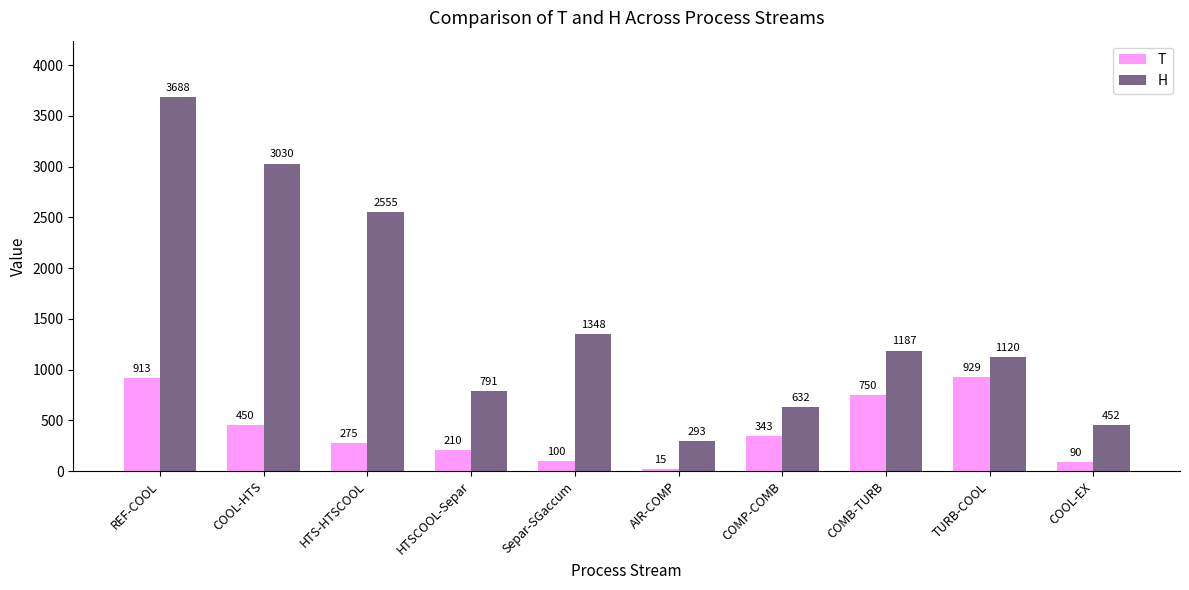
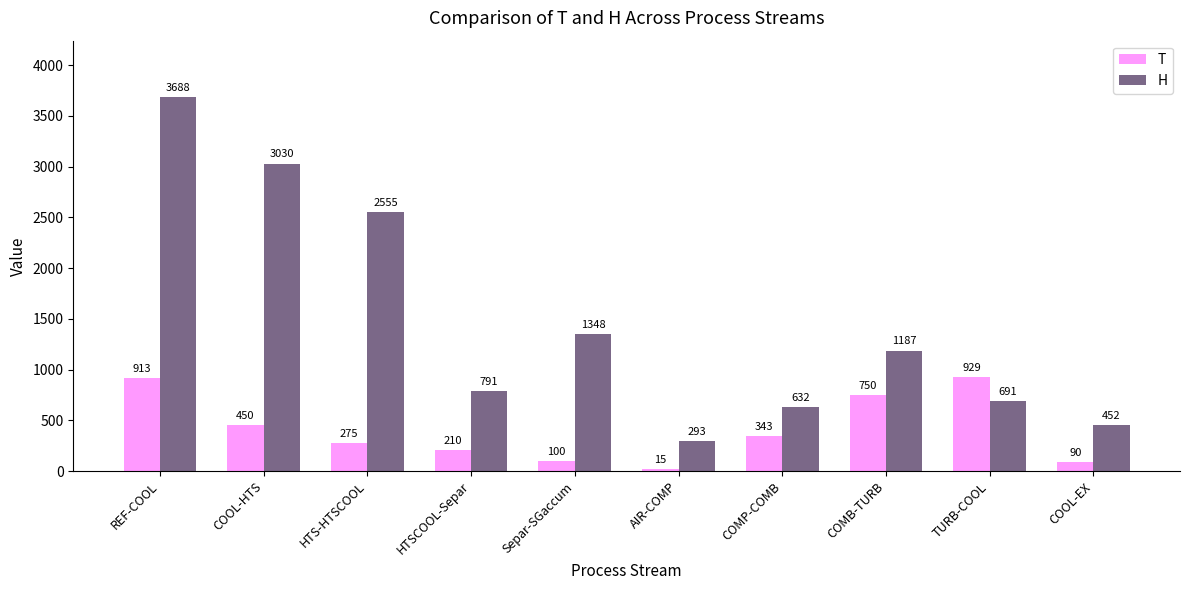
H, TURB-COOL: 1120 -> 691
